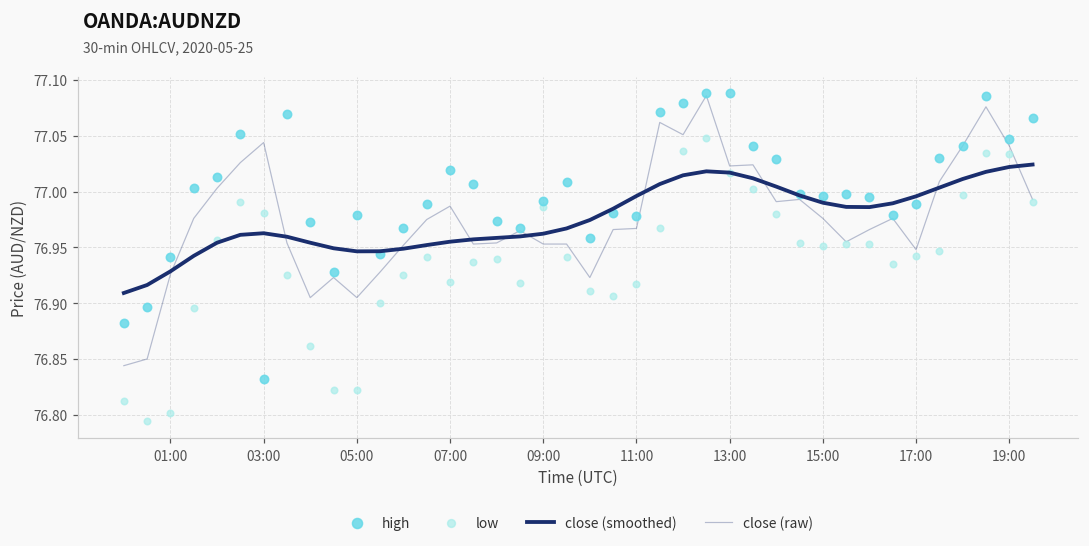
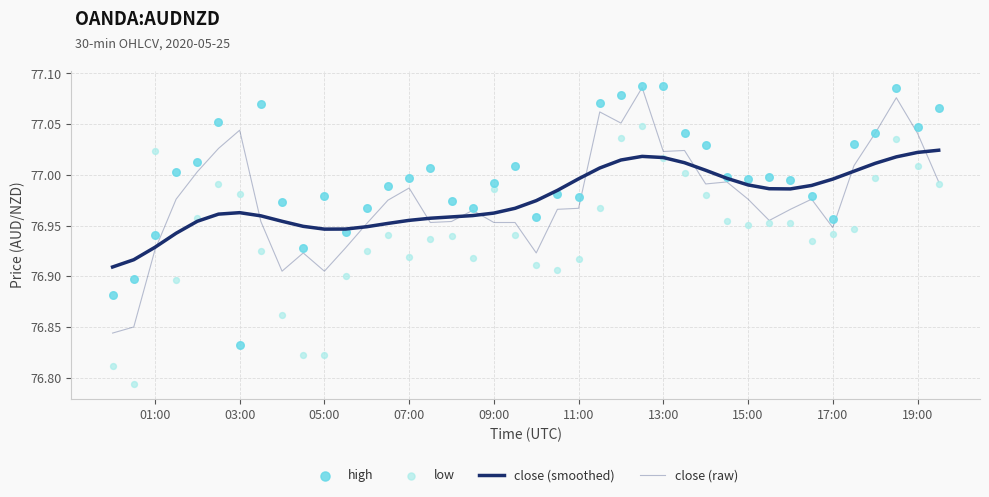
low, 01:00: 76.802 -> 77.023
high, 07:00: 77.019 -> 76.997
high, 17:00: 76.989 -> 76.956
low, 19:00: 77.034 -> 77.009
